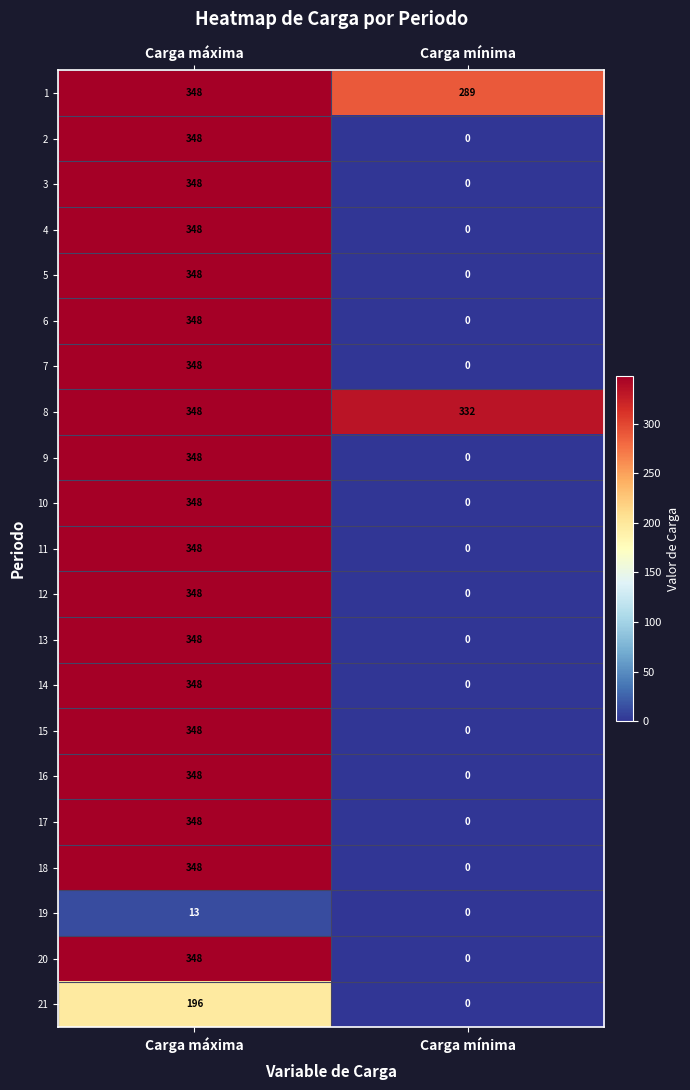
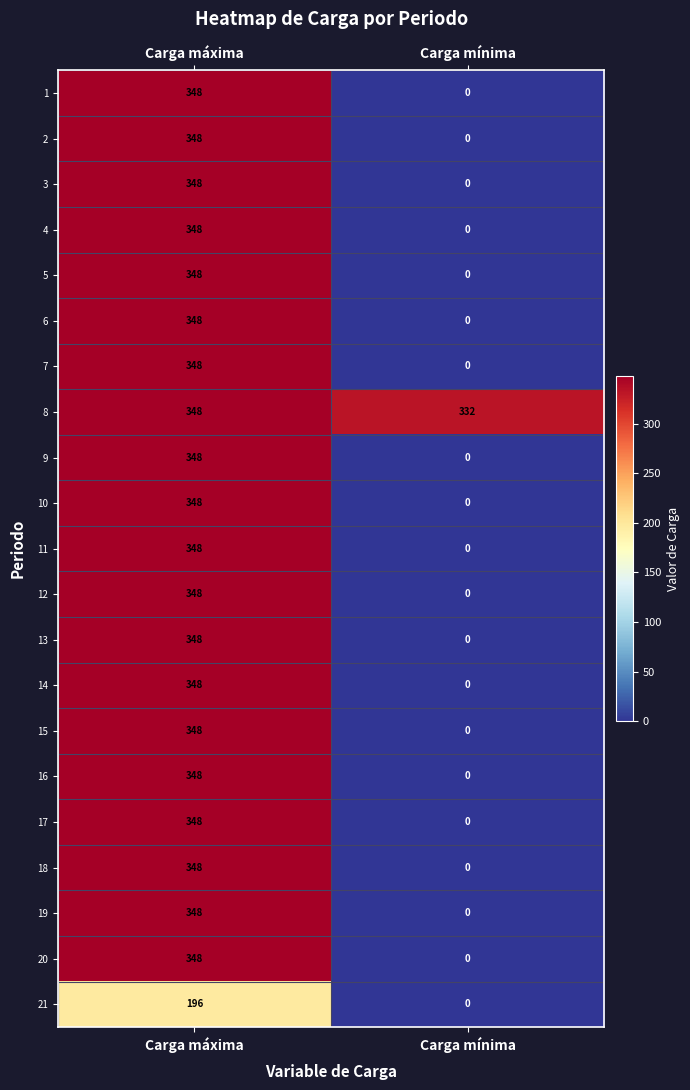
1, Carga mínima: 289 -> 0
19, Carga máxima: 13 -> 348
